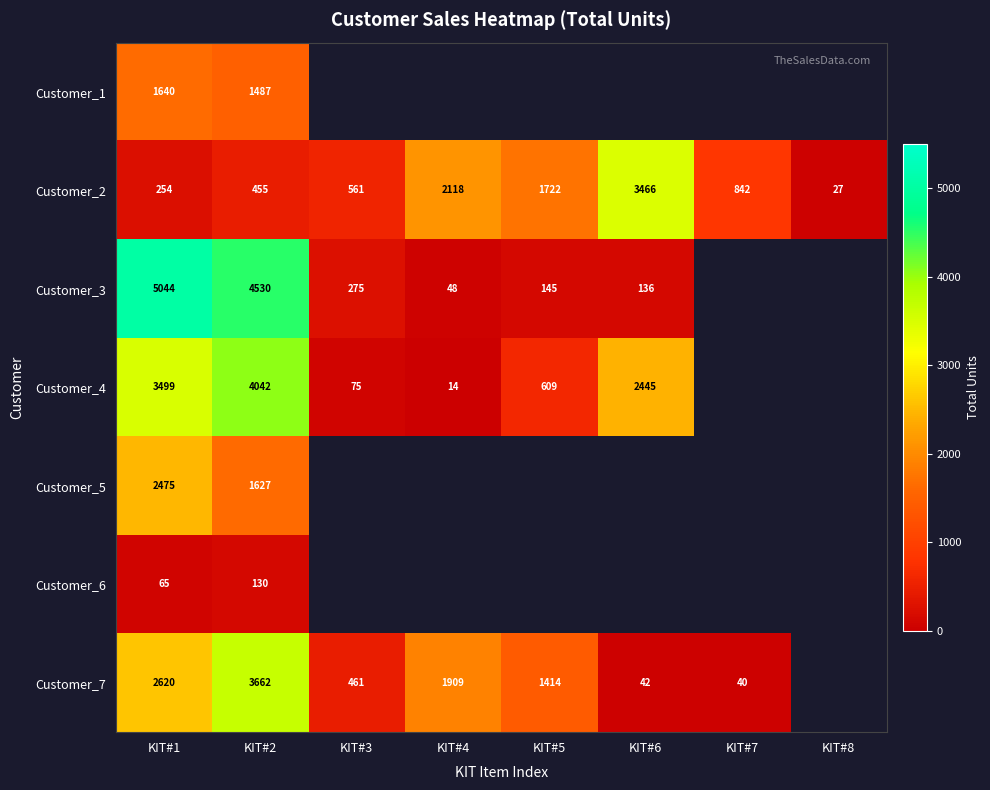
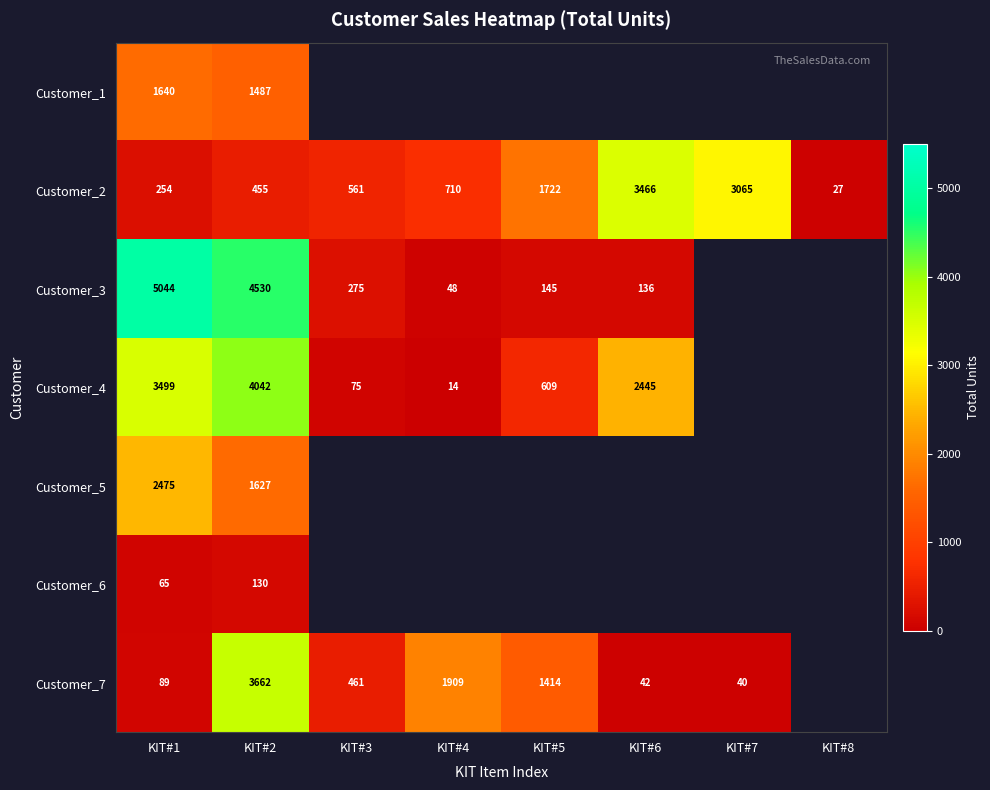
Customer_2, KIT#4: 2118 -> 710
Customer_2, KIT#7: 842 -> 3065
Customer_7, KIT#1: 2620 -> 89
